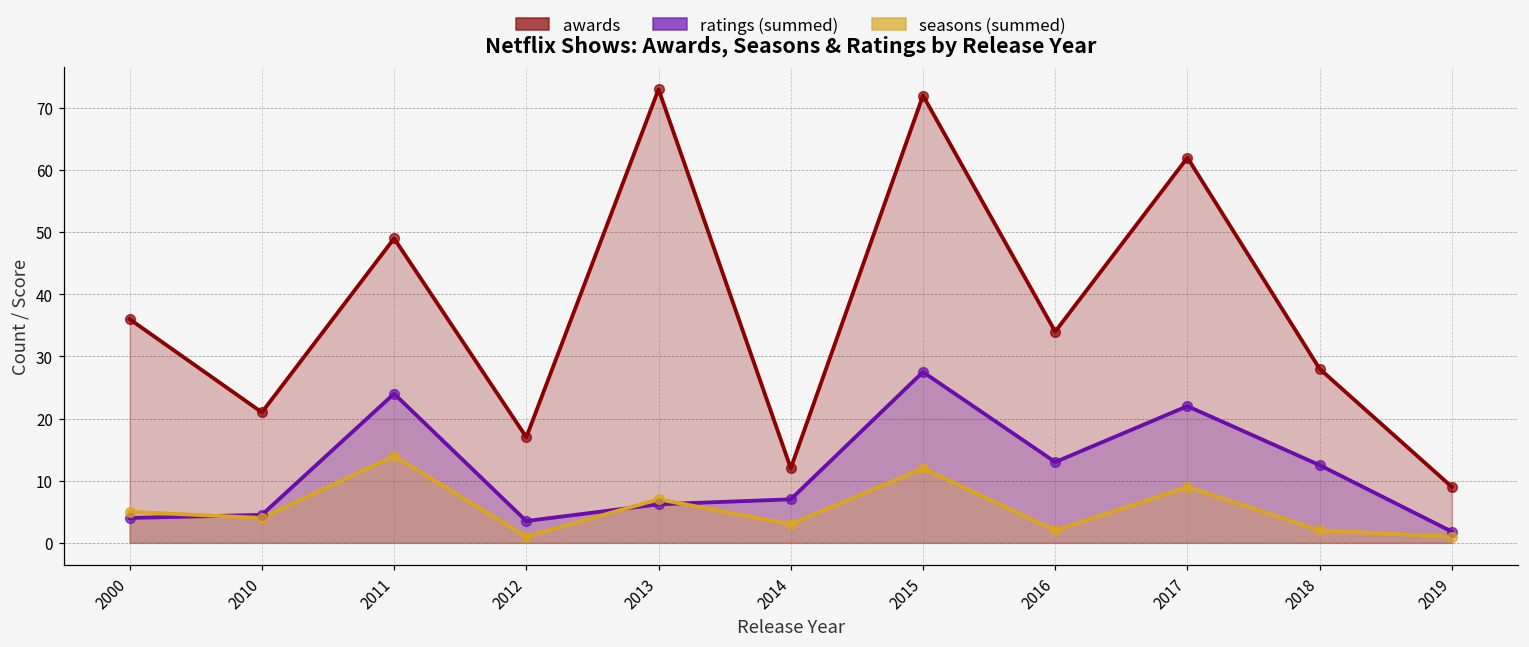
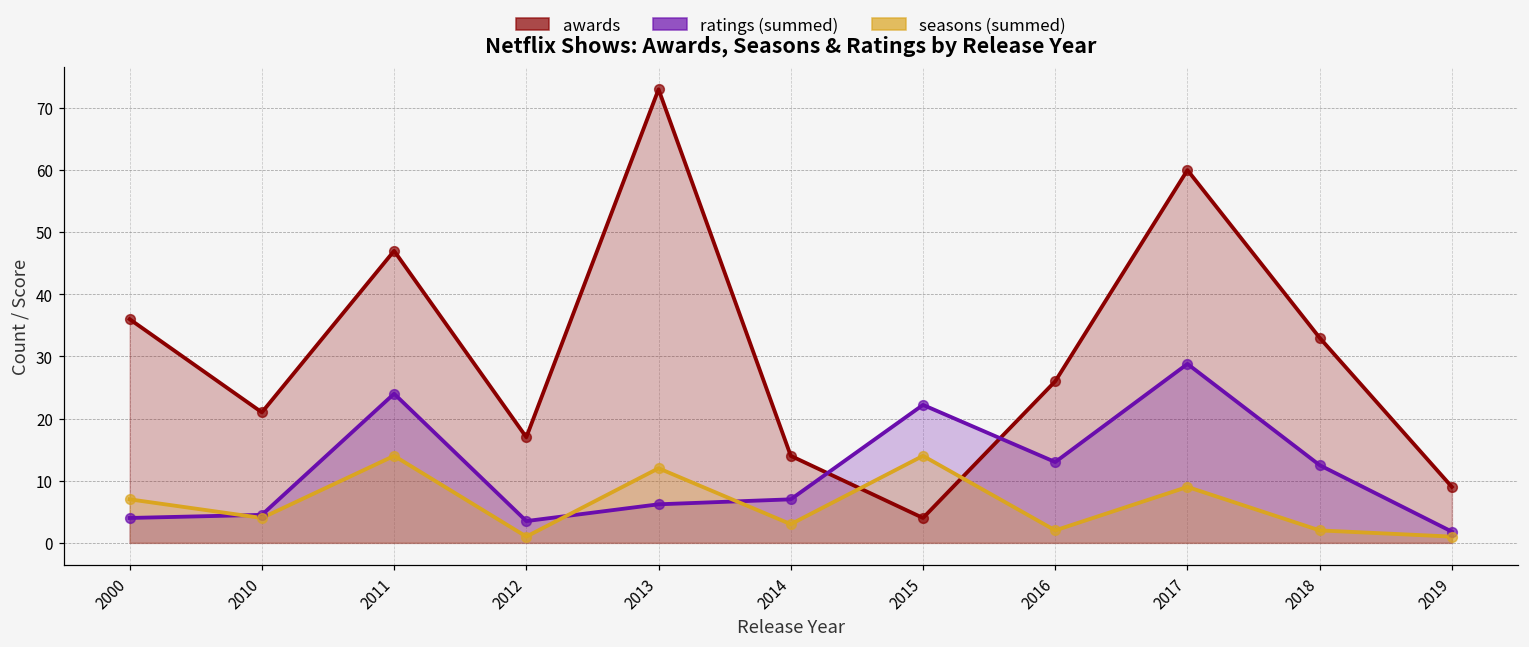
seasons (summed), 2000: 5 -> 7
awards, 2011: 49 -> 47
seasons (summed), 2013: 7 -> 12
awards, 2014: 12 -> 14
awards, 2015: 72 -> 4
ratings (summed), 2015: 28 -> 22
seasons (summed), 2015: 12 -> 14
awards, 2016: 34 -> 26
awards, 2017: 62 -> 60
ratings (summed), 2017: 22 -> 29
awards, 2018: 28 -> 33
